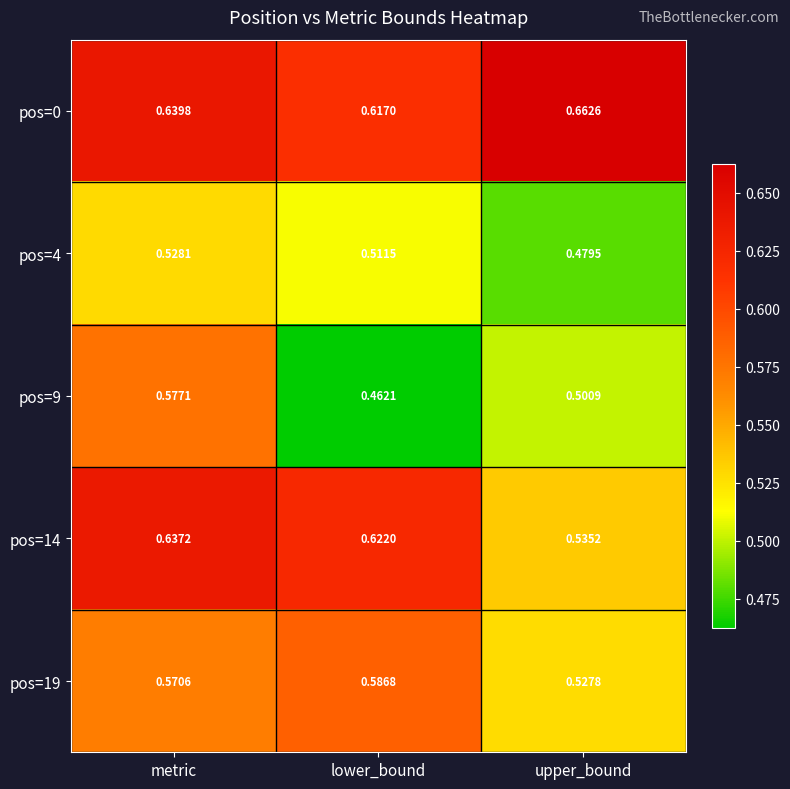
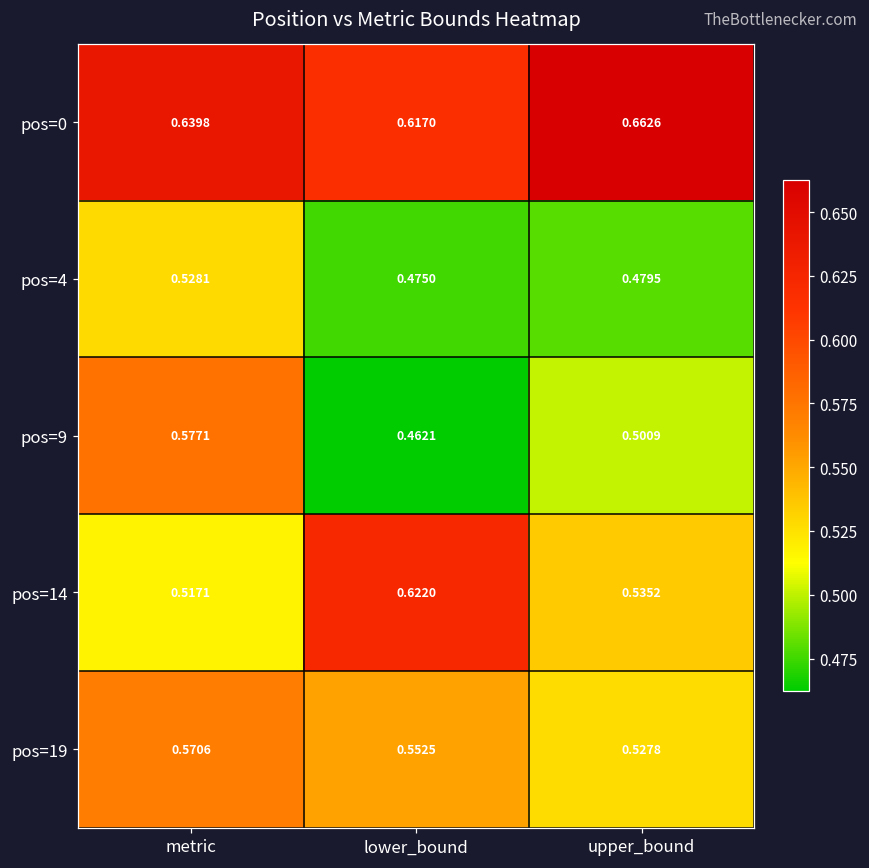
pos=4, lower_bound: 0.5115 -> 0.4750
pos=14, metric: 0.6372 -> 0.5171
pos=19, lower_bound: 0.5868 -> 0.5525
